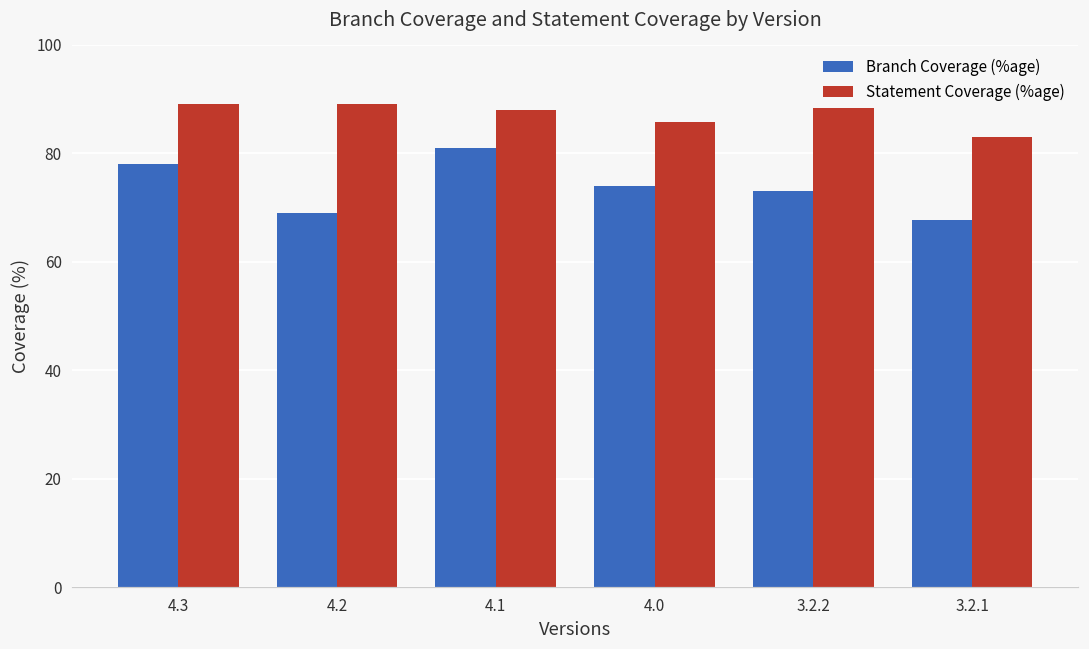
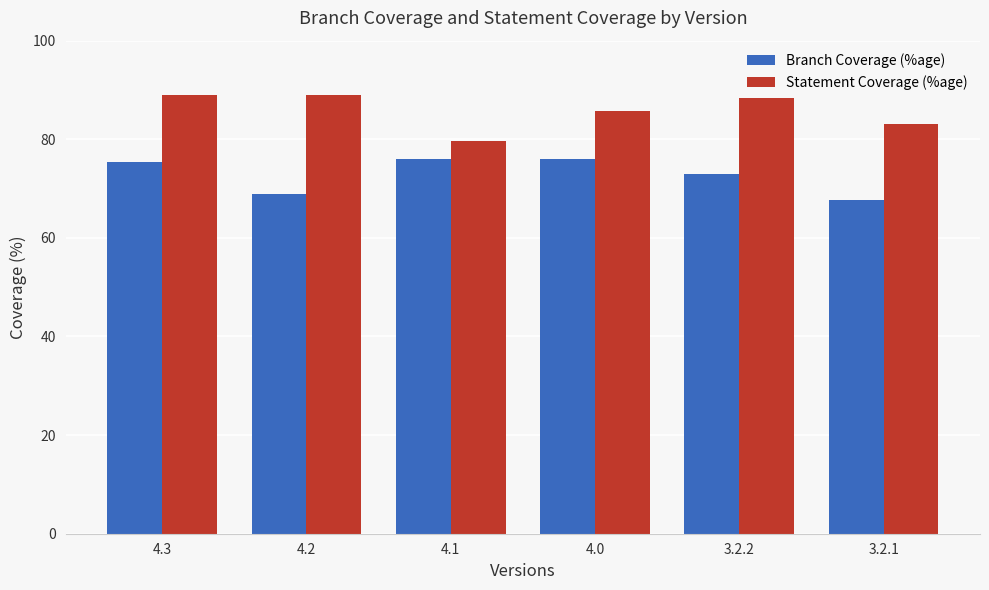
Branch Coverage (%age), 4.3: 78 -> 75
Branch Coverage (%age), 4.1: 81 -> 76
Statement Coverage (%age), 4.1: 88 -> 80
Branch Coverage (%age), 4.0: 74 -> 76
